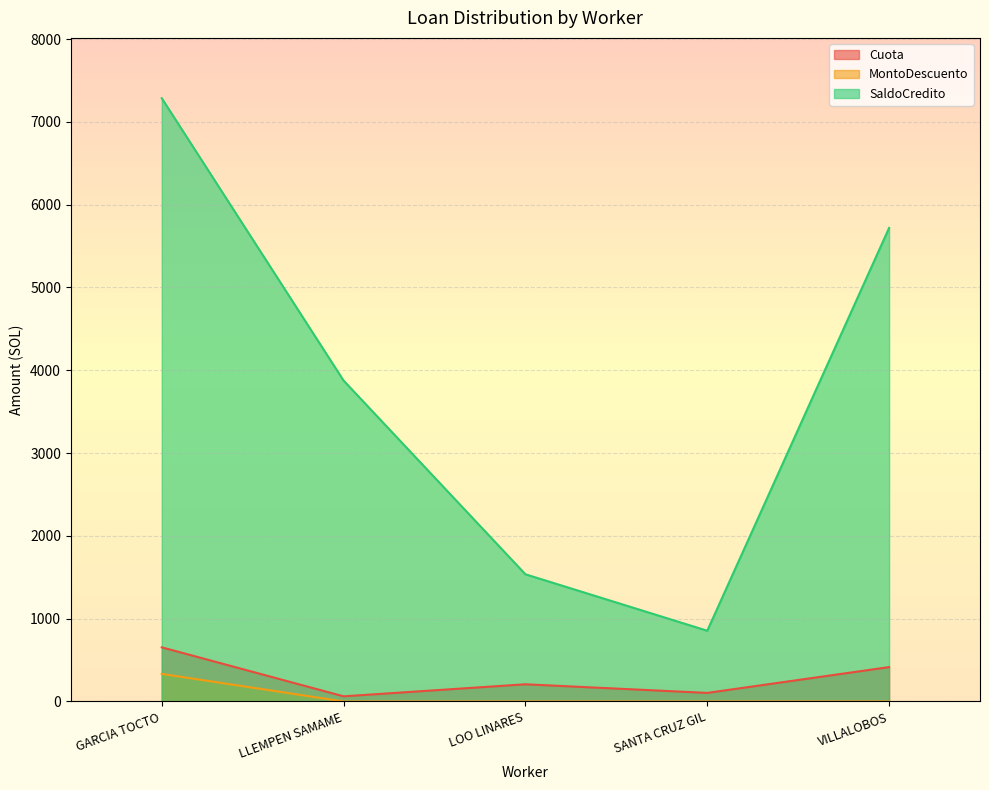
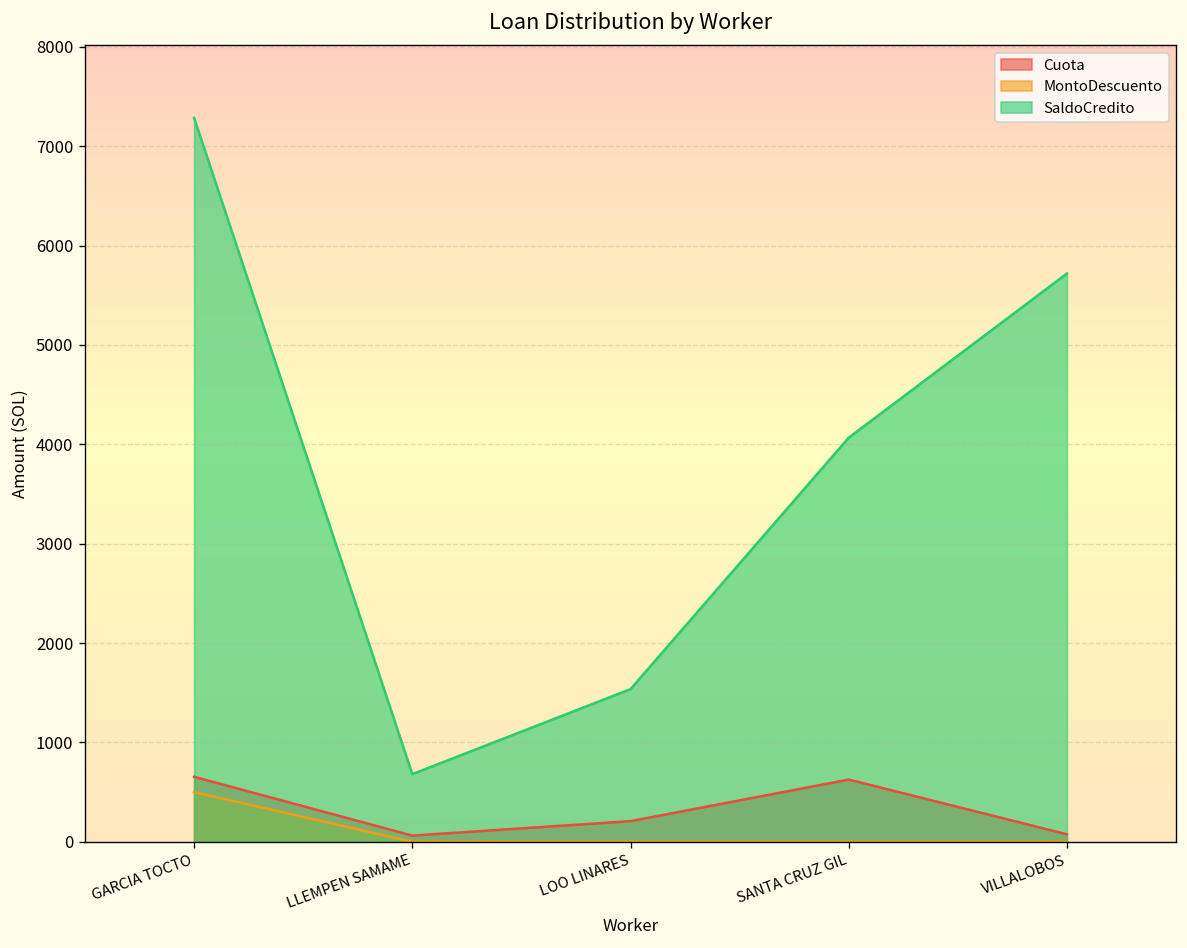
MontoDescuento, GARCIA TOCTO: 300 -> 500
SaldoCredito, LLEMPEN SAMAME: 3900 -> 700
Cuota, SANTA CRUZ GIL: 100 -> 600
SaldoCredito, SANTA CRUZ GIL: 900 -> 4100
Cuota, VILLALOBOS: 400 -> 100
